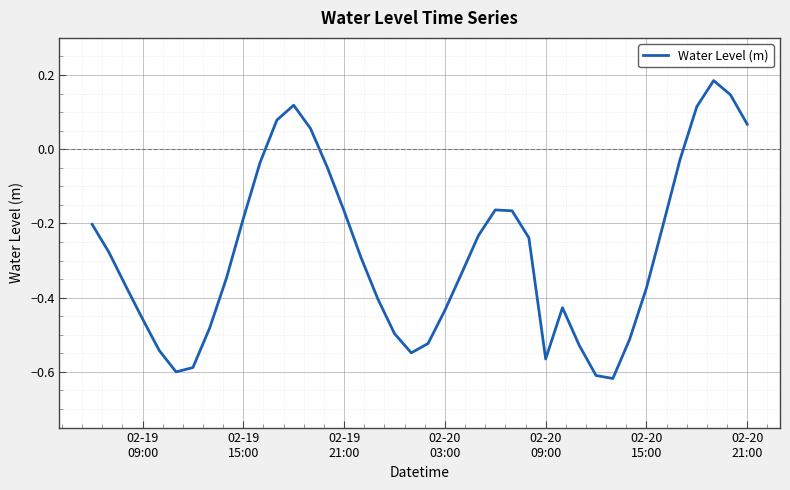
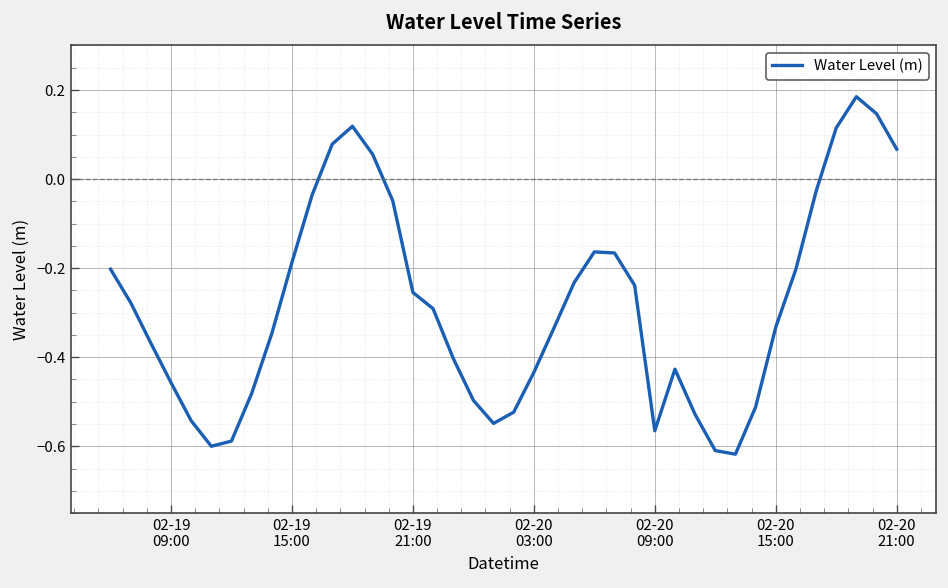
02-19 21:00: -0.17 -> -0.25
02-20 15:00: -0.37 -> -0.33
